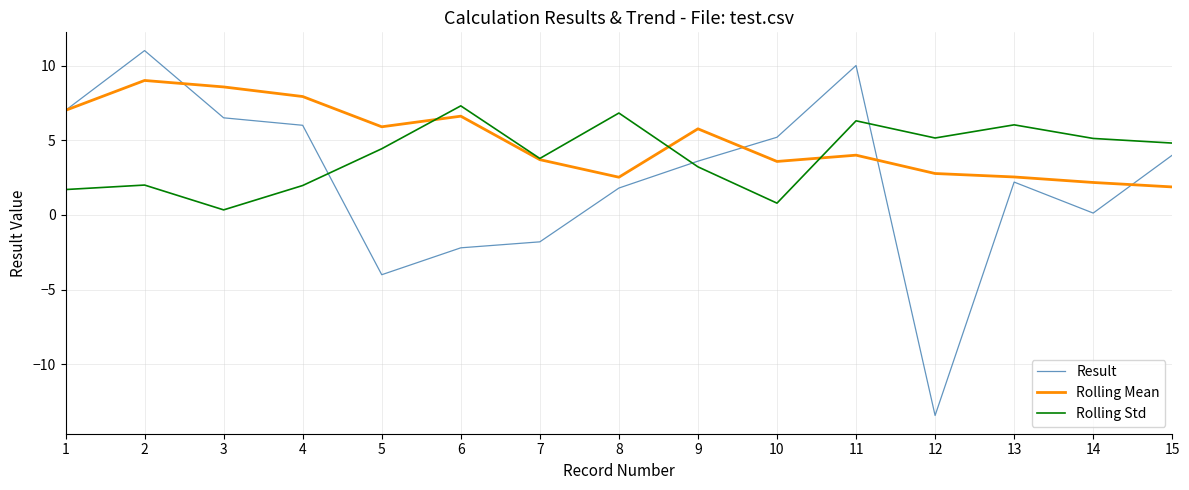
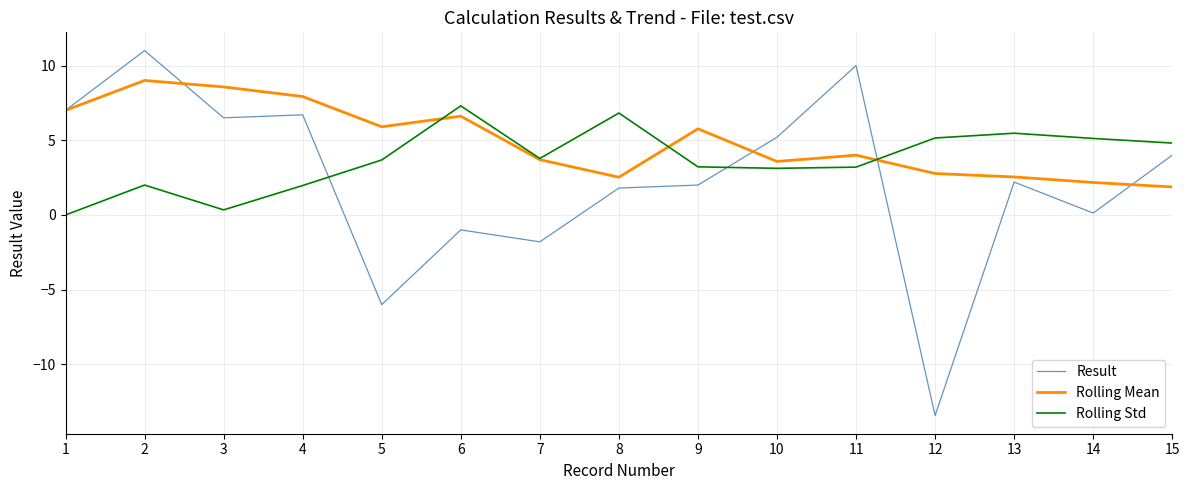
Rolling Std, 1: 1.7 -> 0.0
Result, 4: 6.0 -> 6.7
Result, 5: -4 -> -6
Rolling Std, 5: 4.4 -> 3.7
Result, 6: -2.2 -> -1.0
Result, 9: 3.6 -> 2.0
Rolling Std, 10: 0.8 -> 3.1
Rolling Std, 11: 6.3 -> 3.2
Rolling Std, 13: 6.0 -> 5.5
